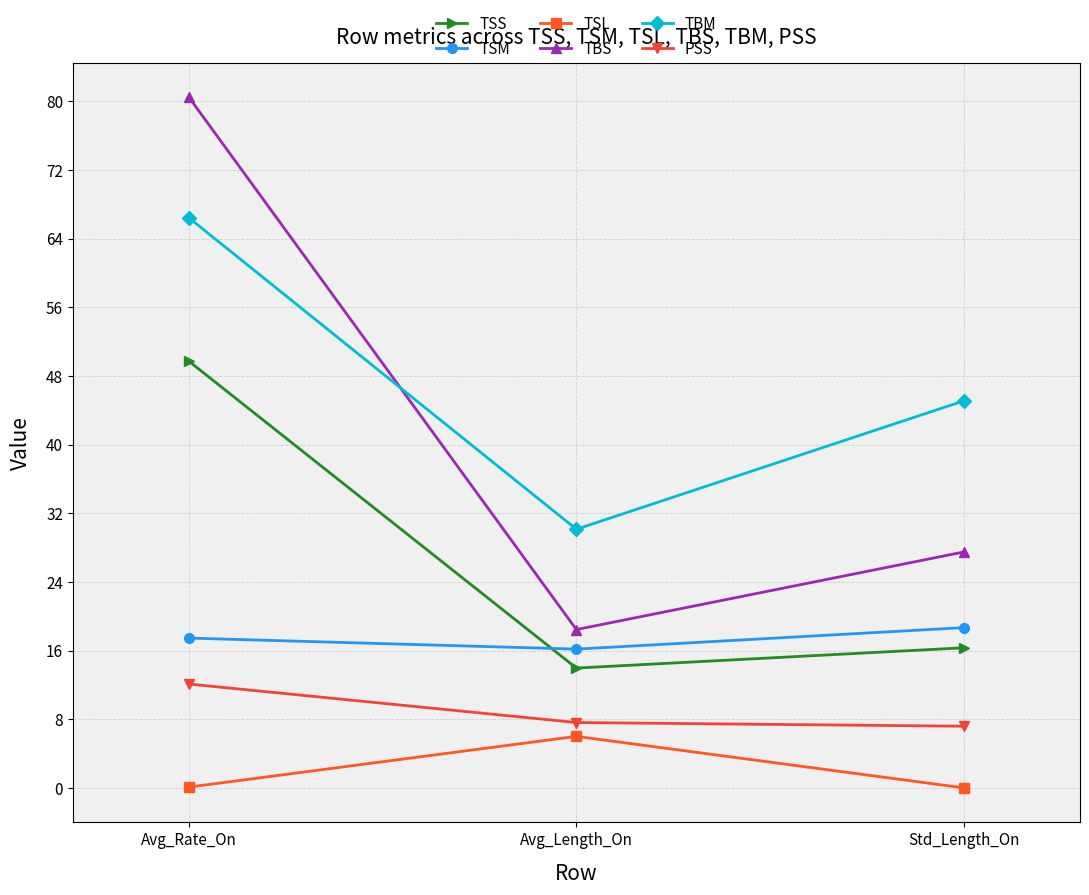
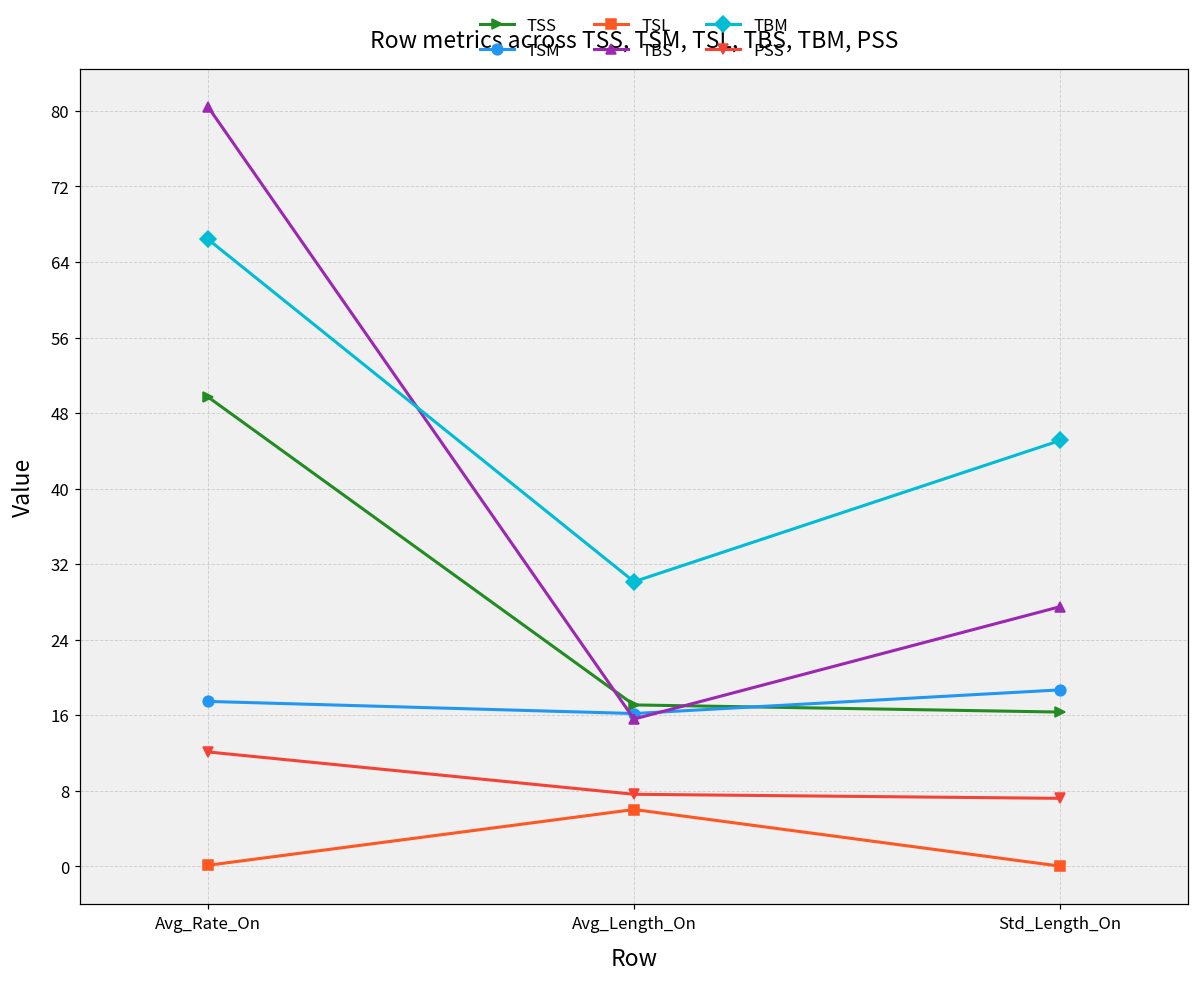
TSS, Avg_Length_On: 14 -> 17
TBS, Avg_Length_On: 18 -> 16
